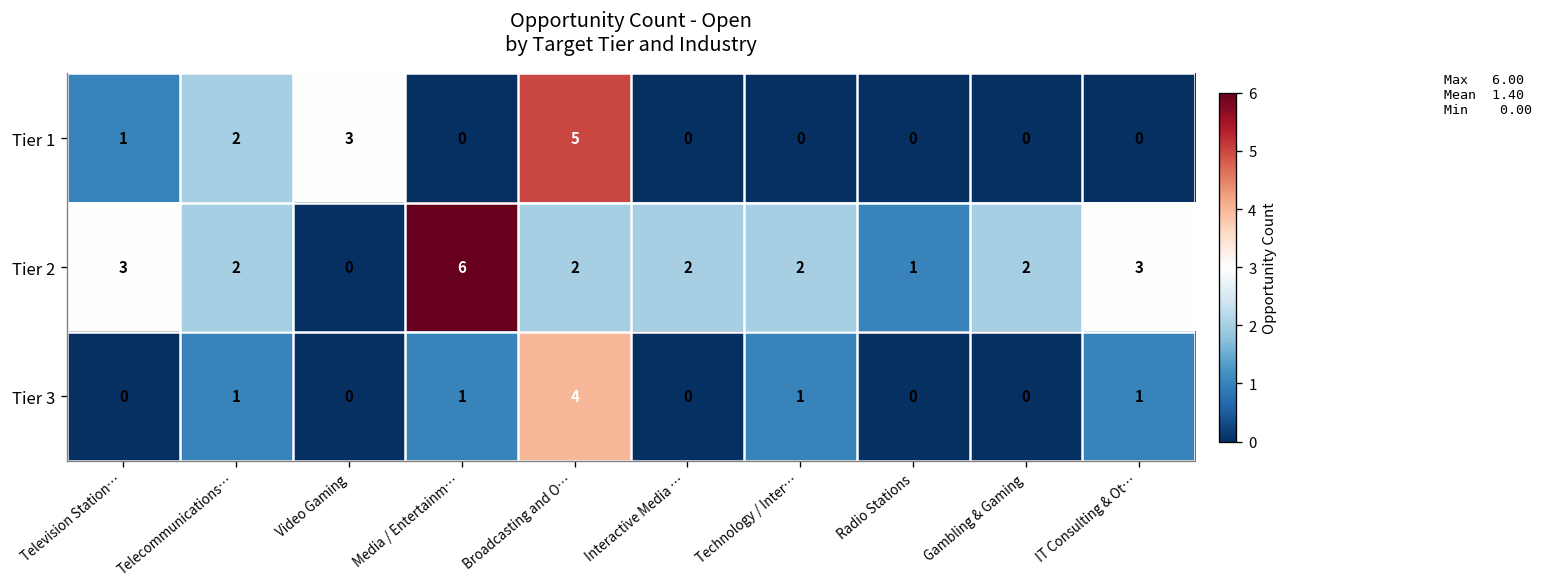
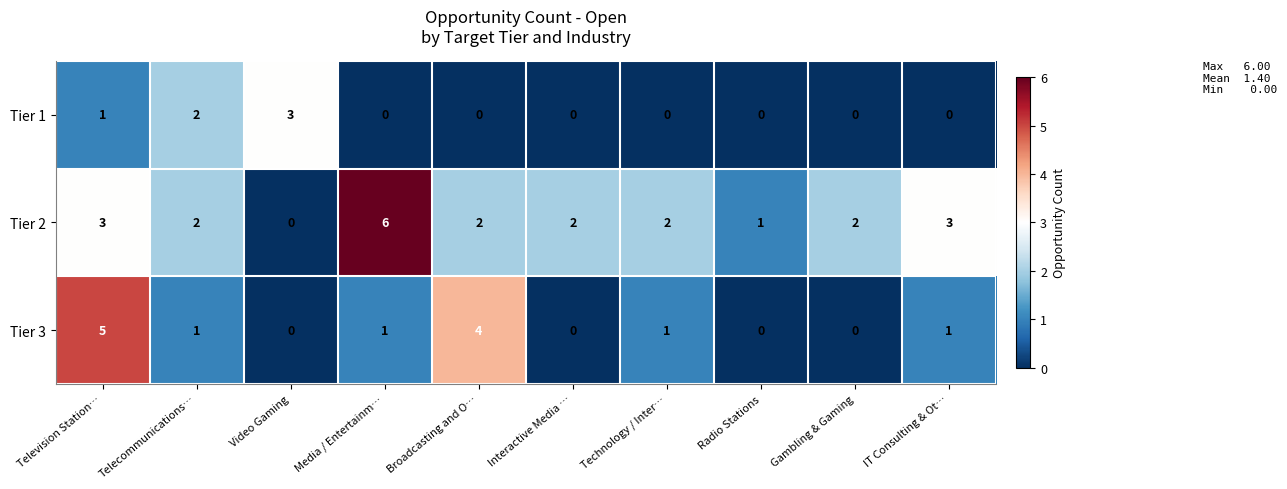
Tier 1, Broadcasting and O…: 5 -> 0
Tier 3, Television Station…: 0 -> 5
